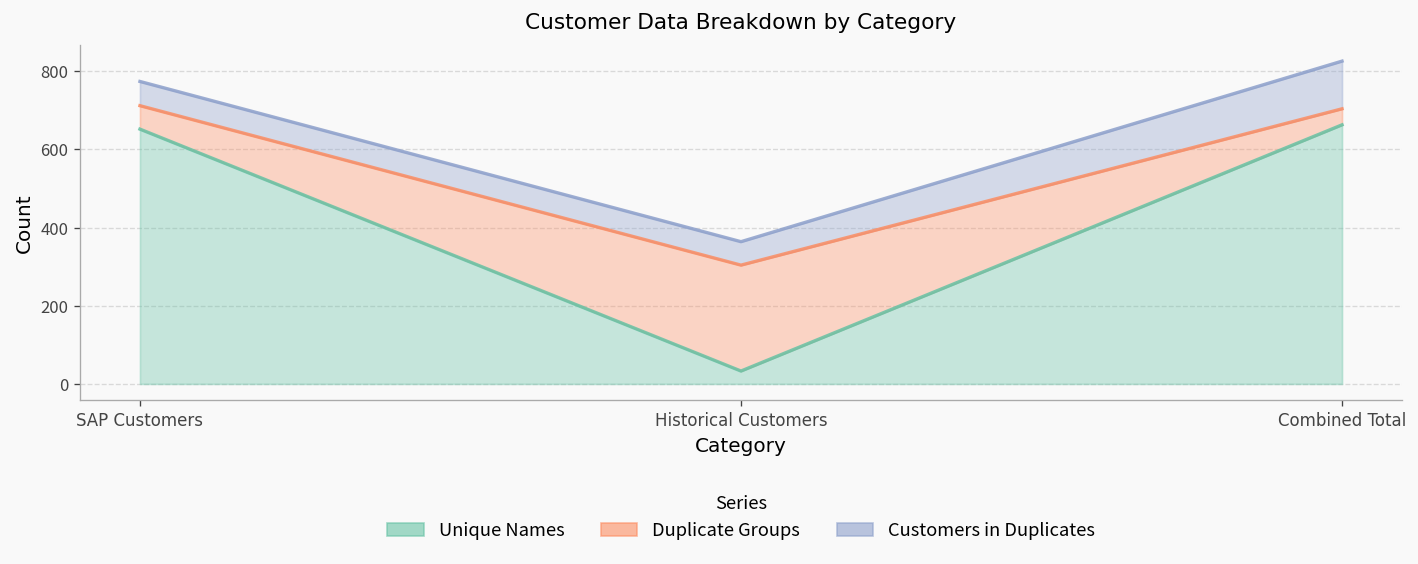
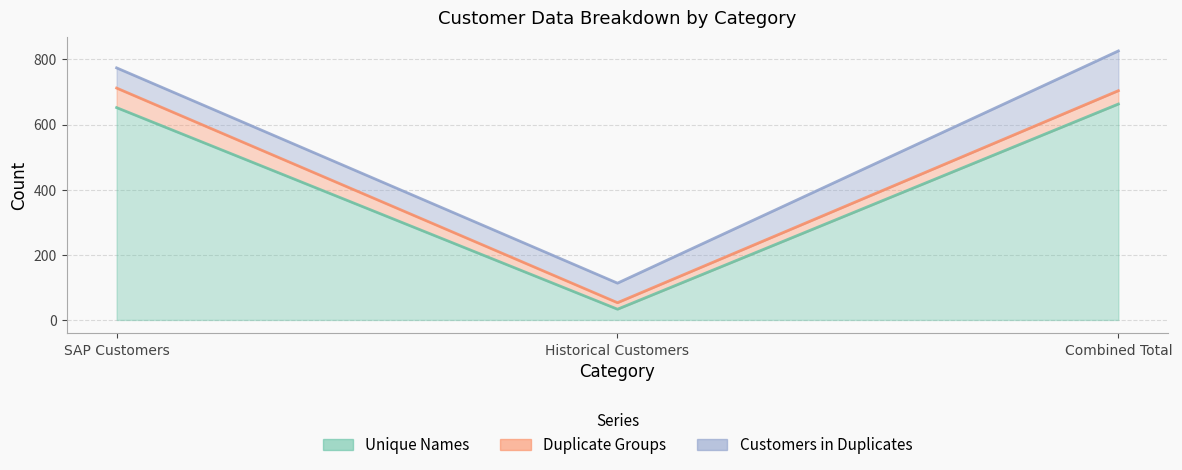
Duplicate Groups, Historical Customers: 270 -> 20
